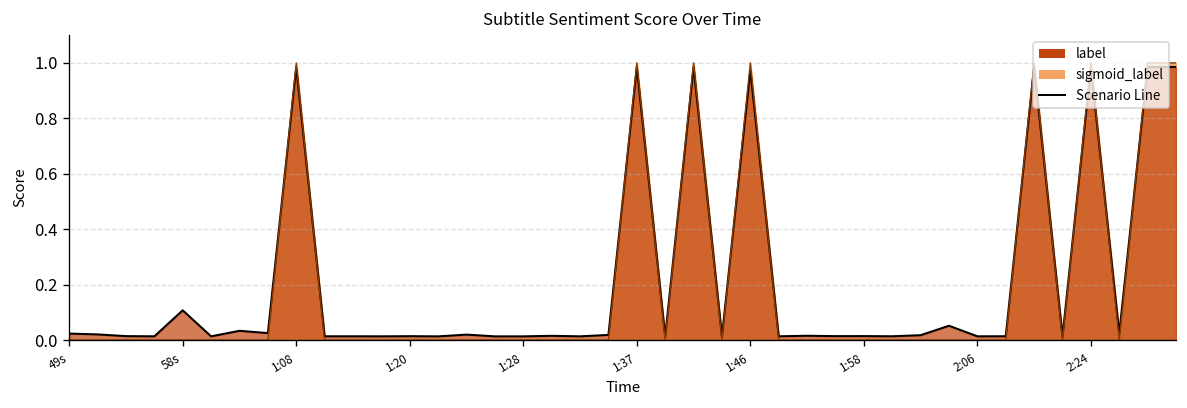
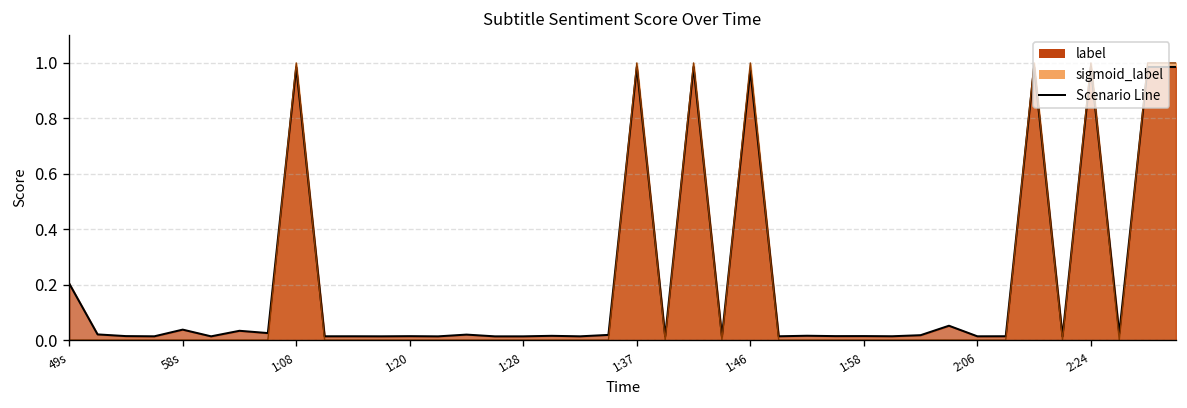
label, 49s: 0.02 -> 0.20
label, 58s: 0.11 -> 0.04
